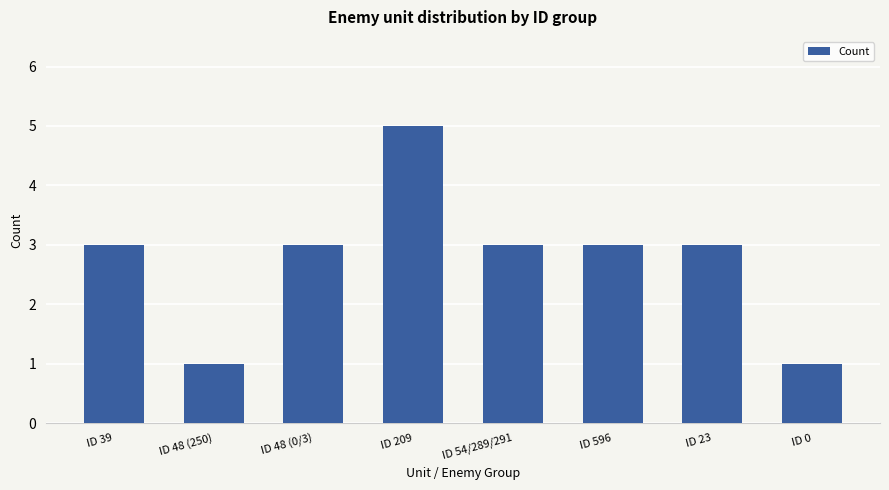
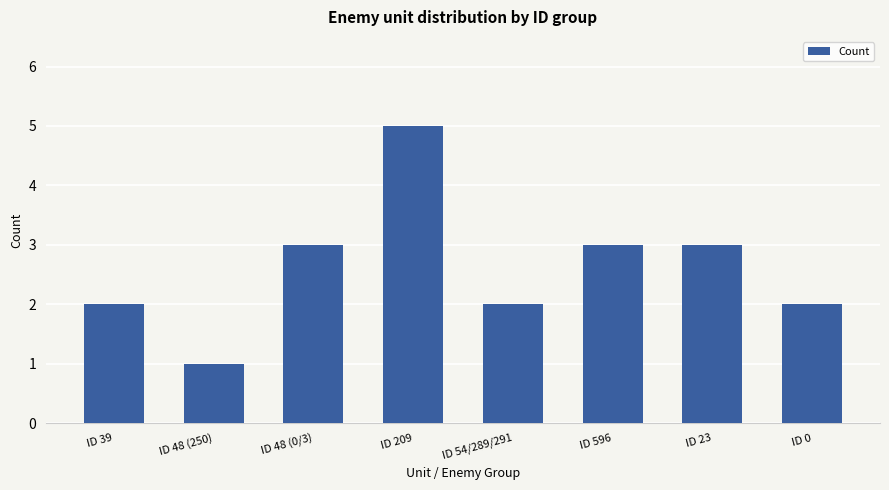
ID 39: 3 -> 2
ID 54/289/291: 3 -> 2
ID 0: 1 -> 2
